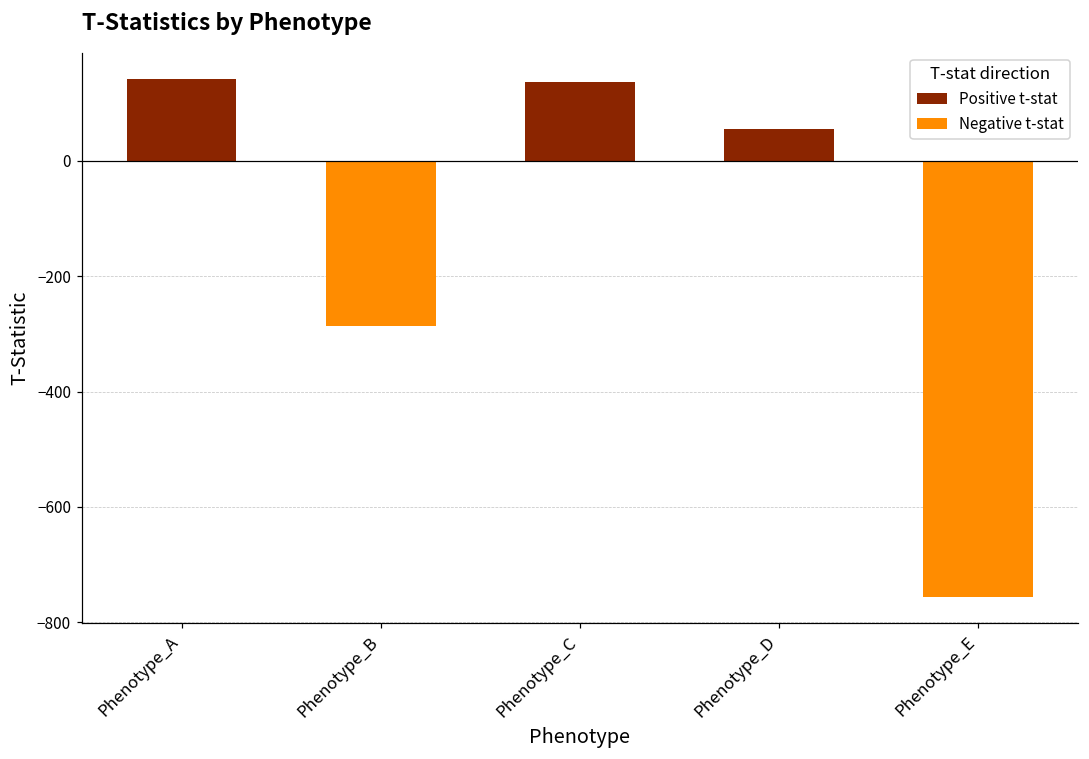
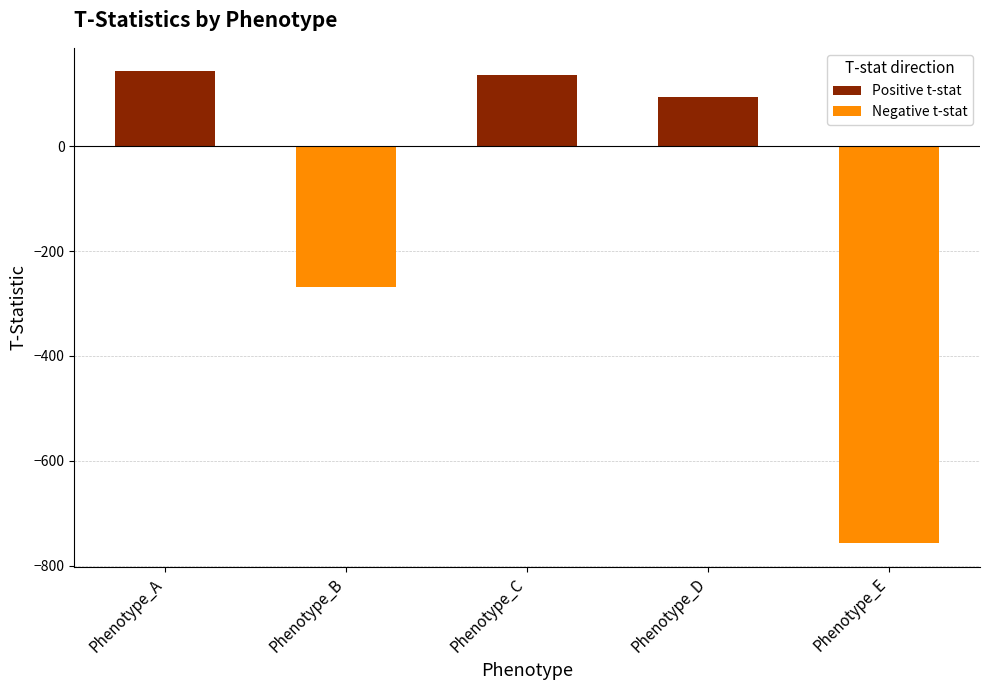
Negative t-stat, Phenotype_B: -290 -> -270
Positive t-stat, Phenotype_D: 60 -> 90
